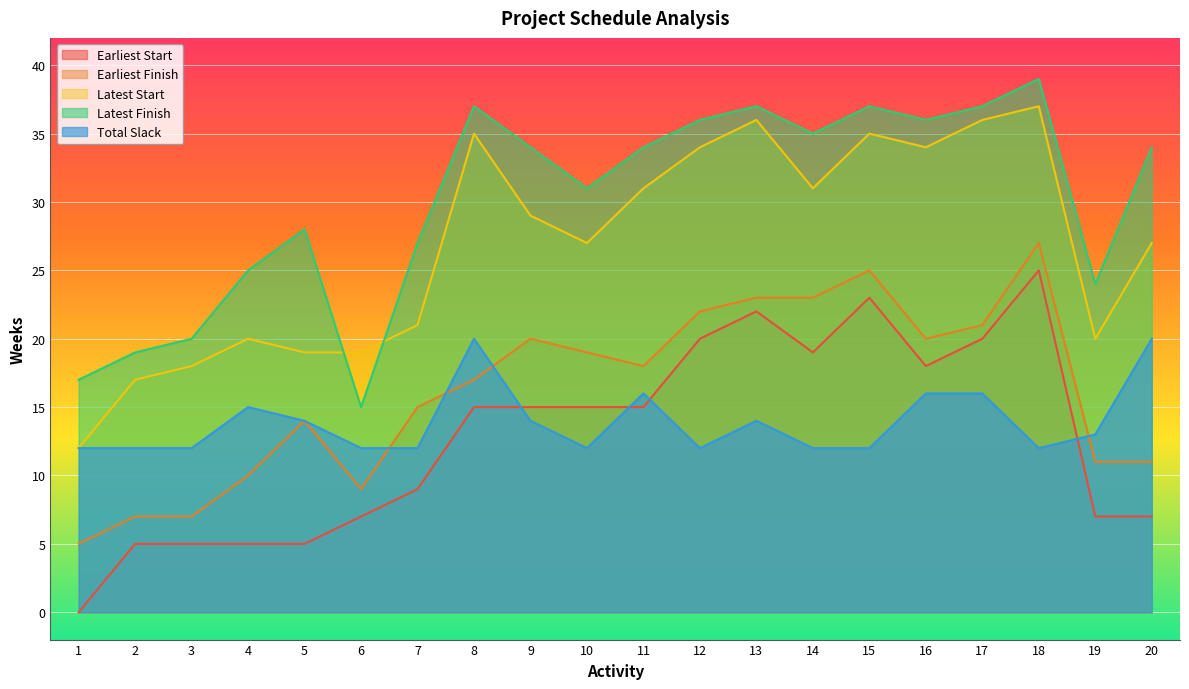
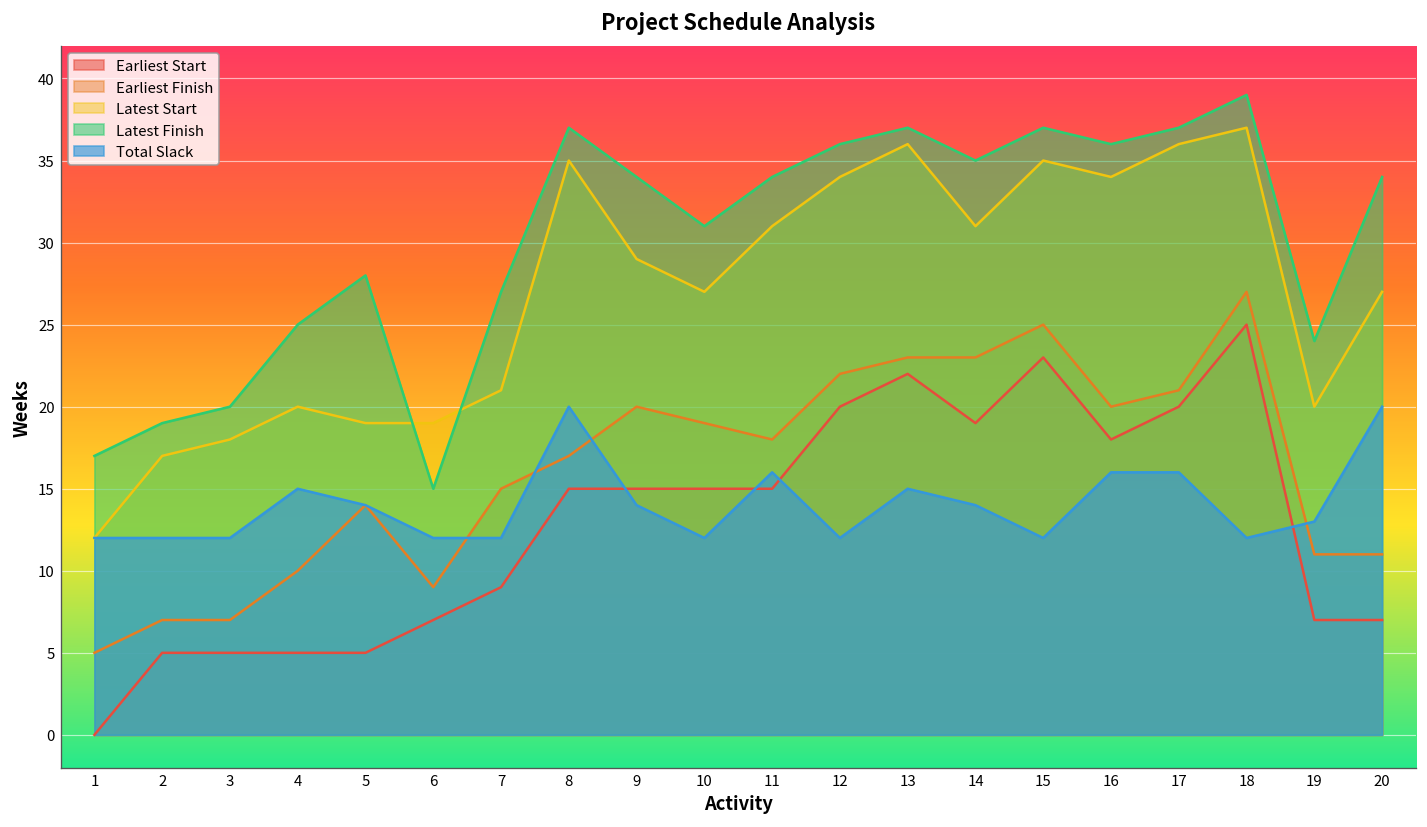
Total Slack, 13: 14 -> 15
Total Slack, 14: 12 -> 14
